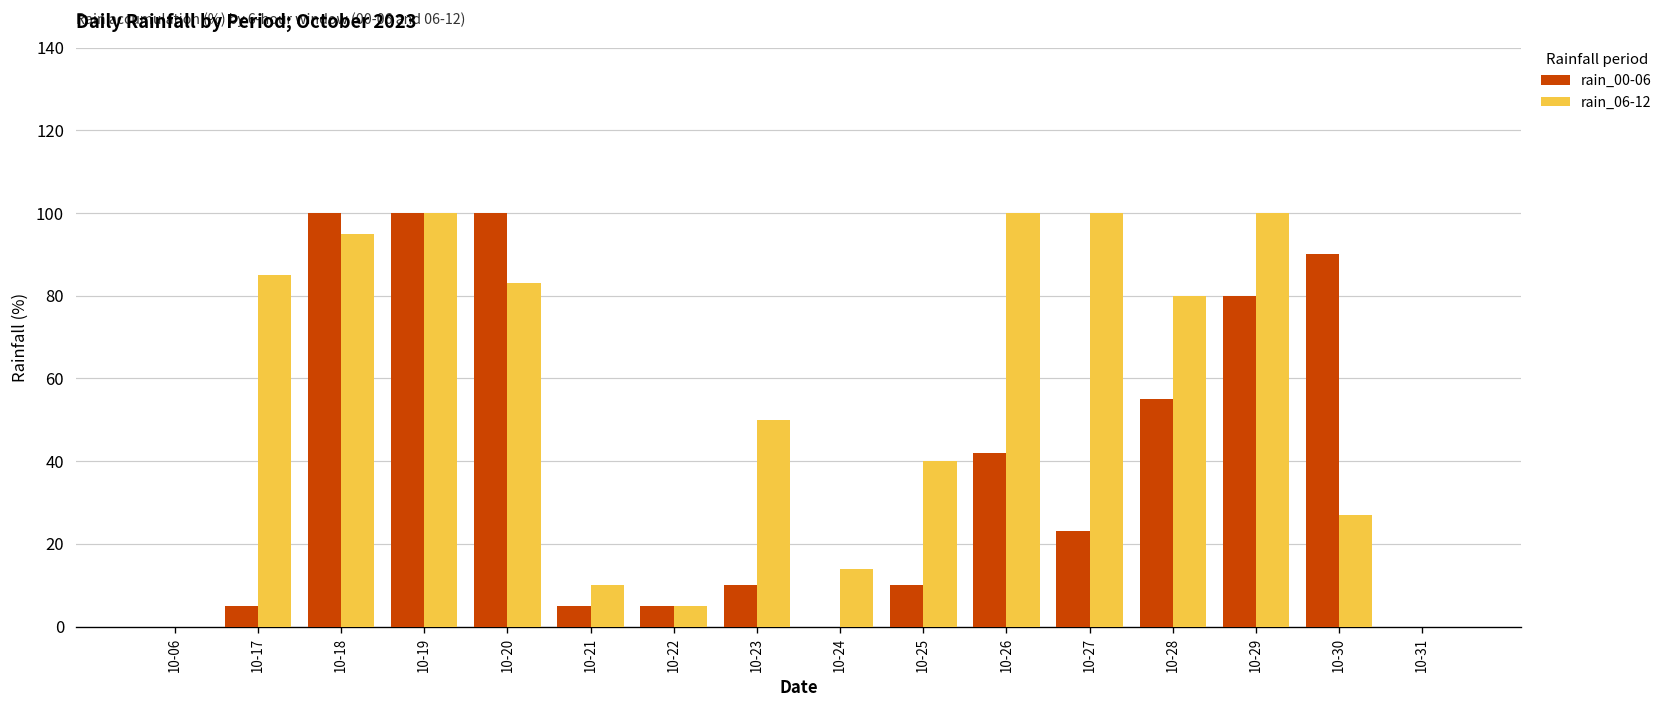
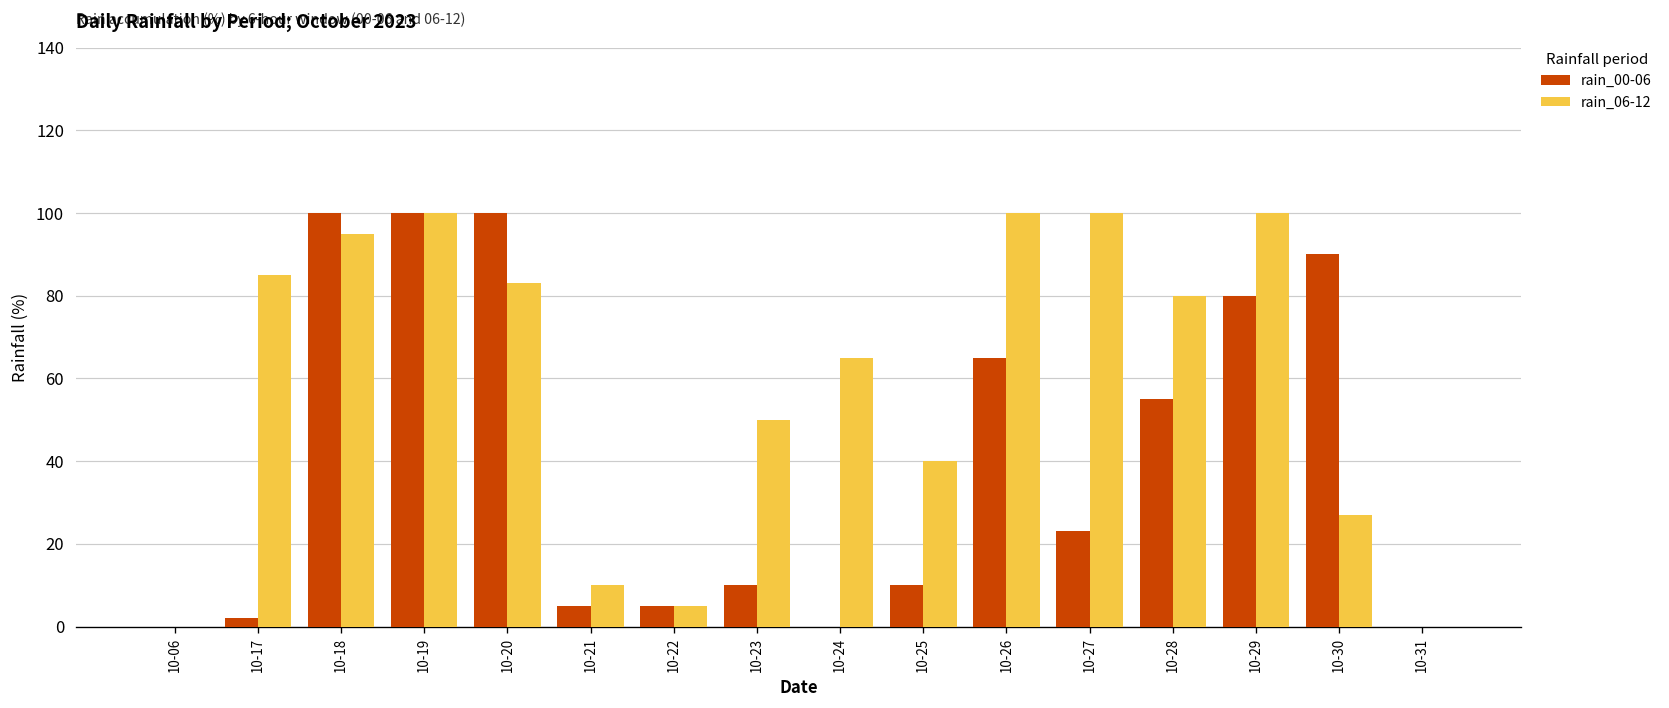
rain_00-06, 10-17: 5 -> 2
rain_06-12, 10-24: 14 -> 65
rain_00-06, 10-26: 42 -> 65
